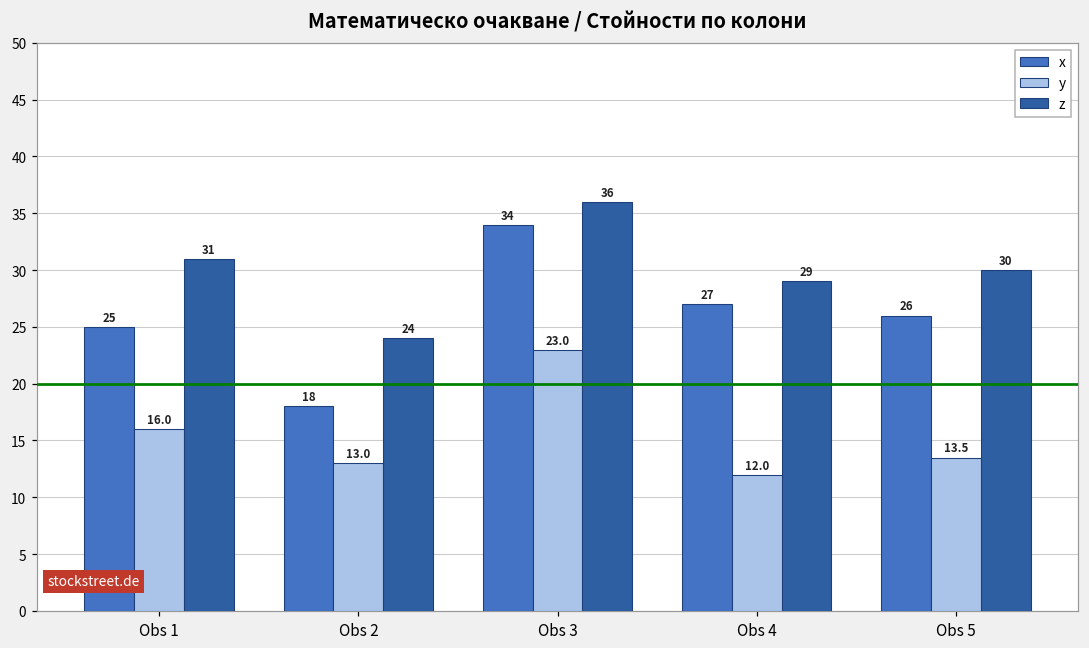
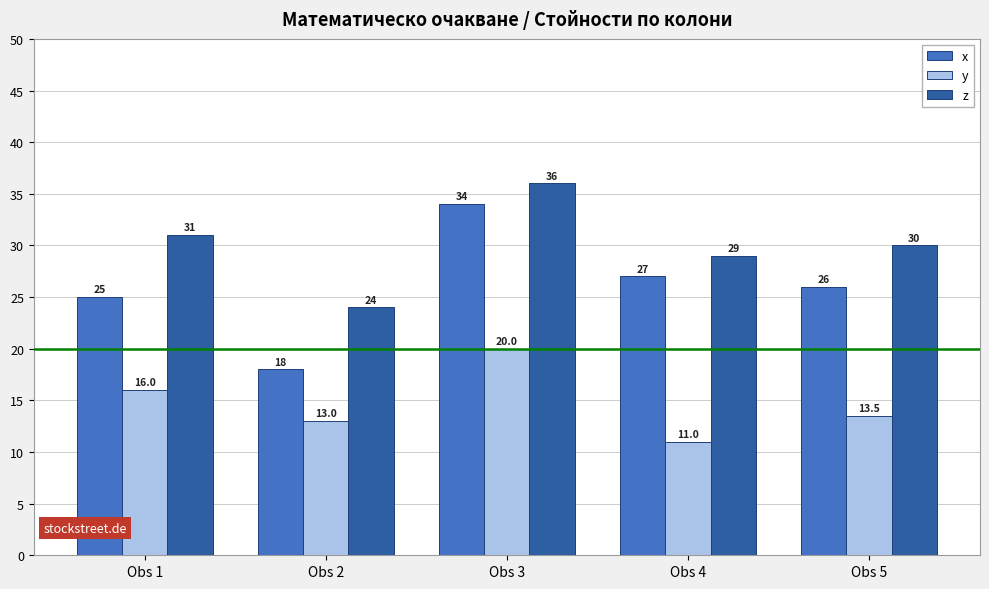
y, Obs 3: 23.0 -> 20.0
y, Obs 4: 12.0 -> 11.0
